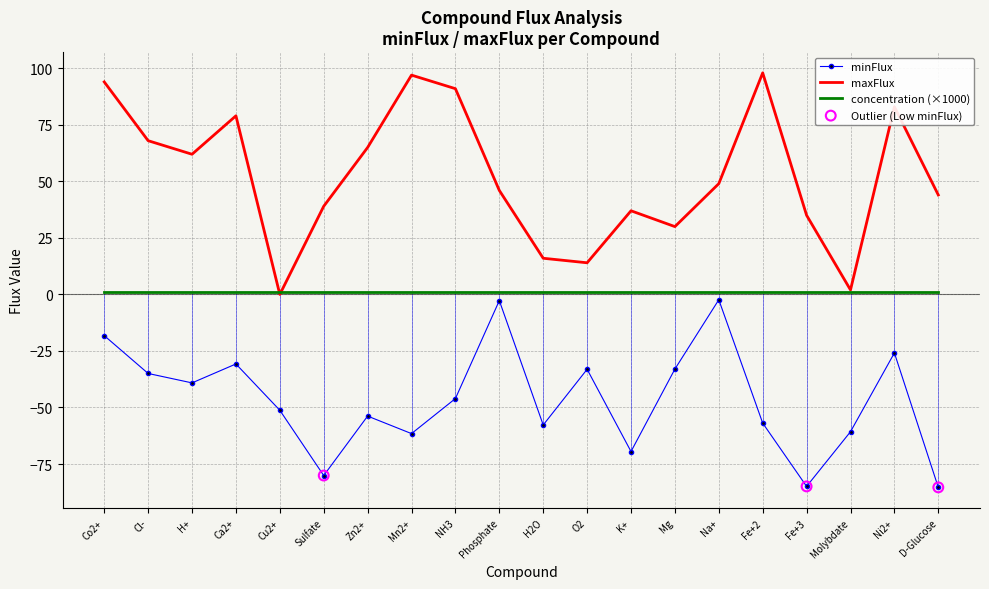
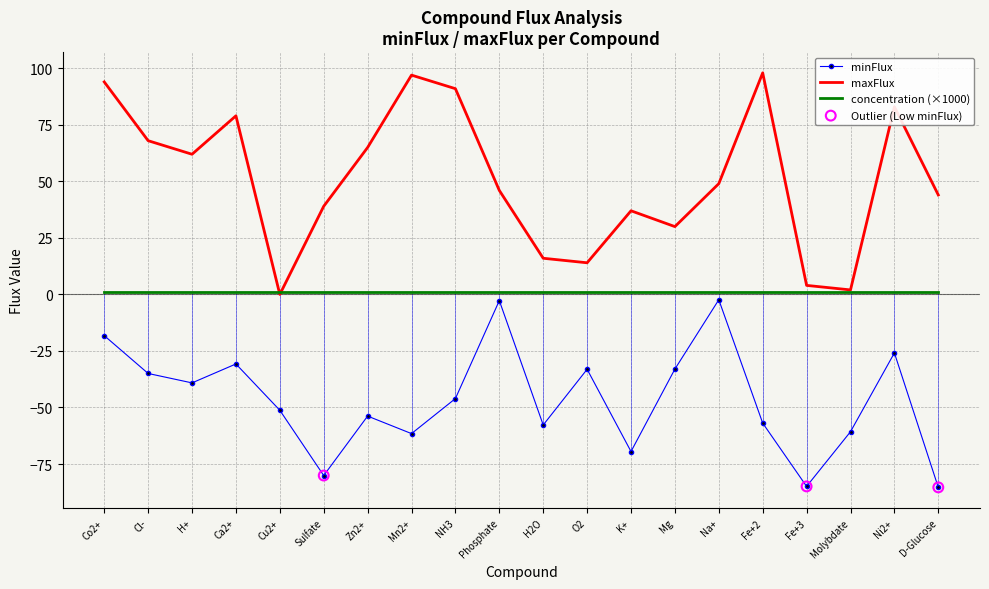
maxFlux, Fe+3: 35 -> 4
